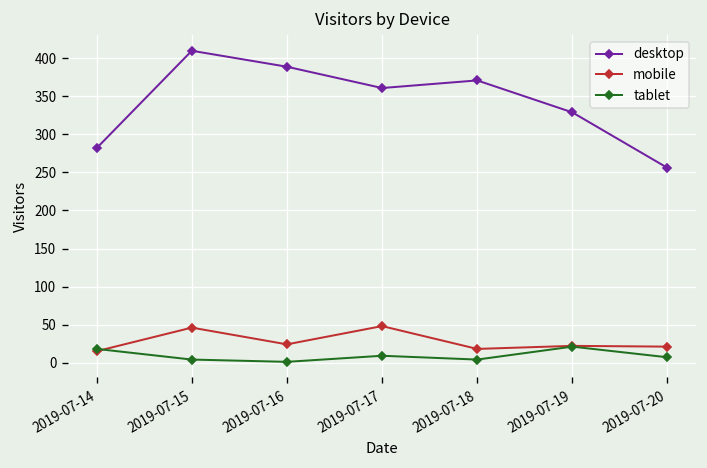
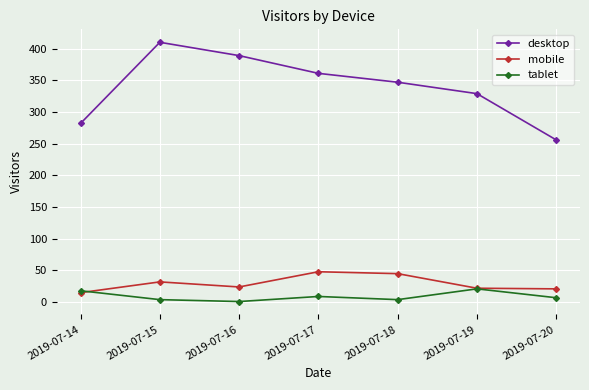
mobile, 2019-07-15: 50 -> 30
desktop, 2019-07-18: 370 -> 350
mobile, 2019-07-18: 20 -> 50
